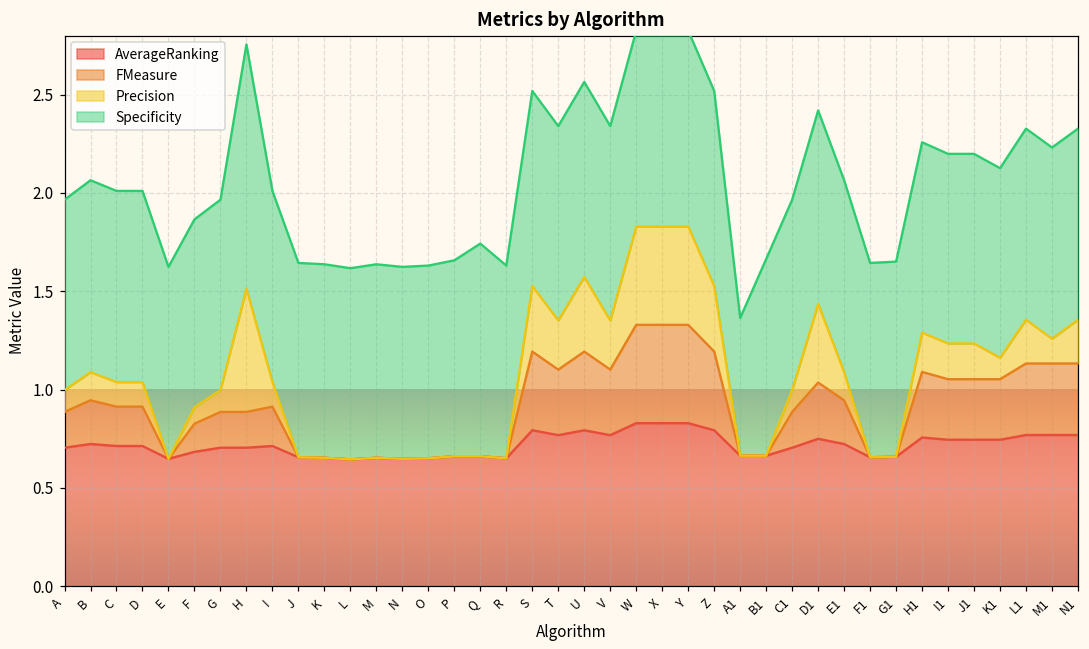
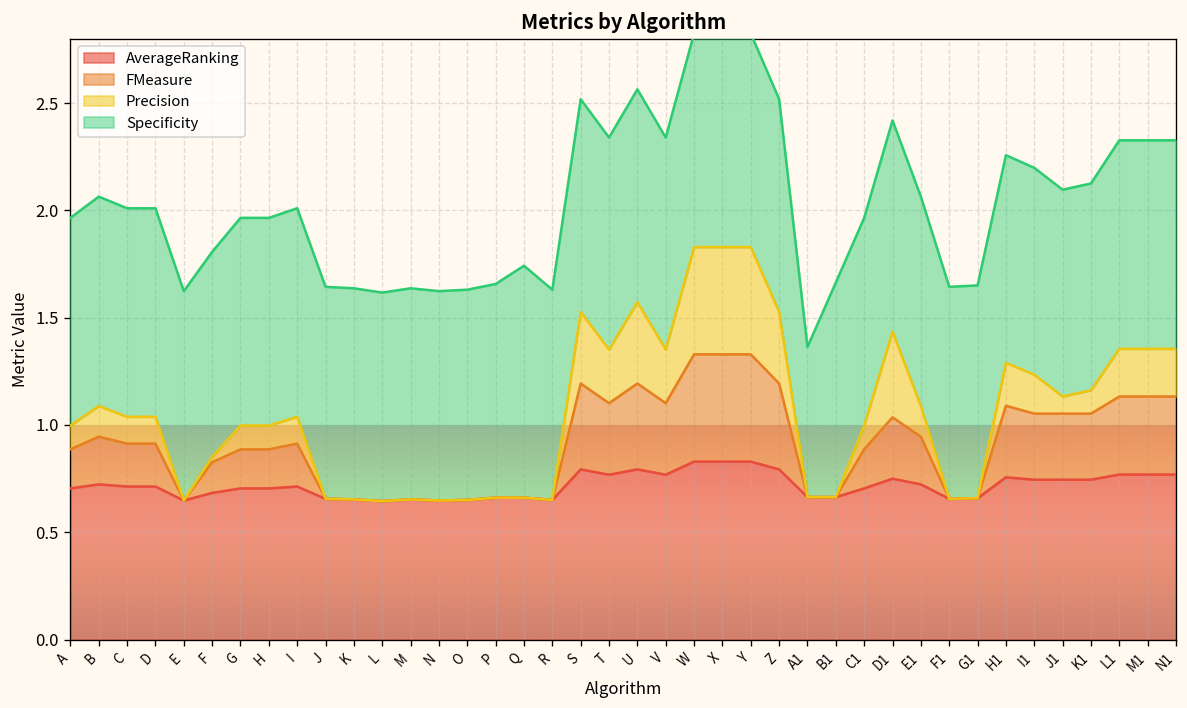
Precision, F: 0.08 -> 0.02
Precision, H: 0.63 -> 0.11
Specificity, H: 1.24 -> 0.97
Precision, J1: 0.18 -> 0.08
Precision, M1: 0.13 -> 0.22
